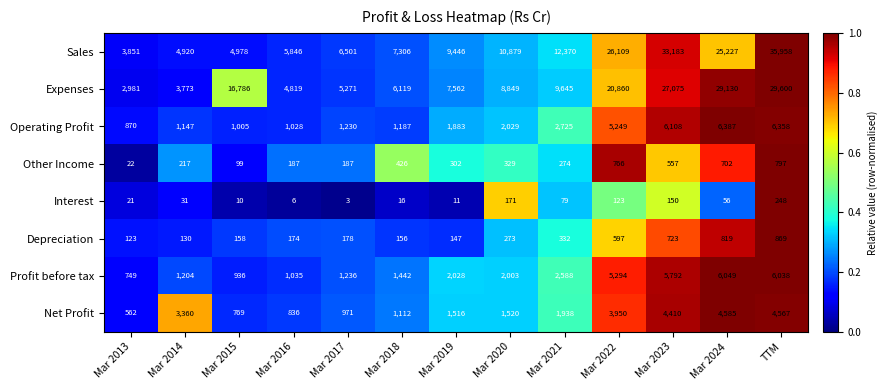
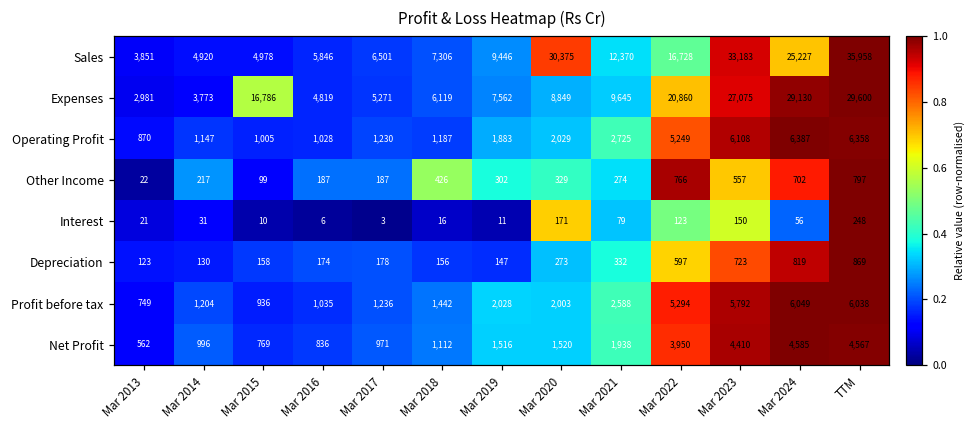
Sales, Mar 2020: 10,879 -> 30,375
Sales, Mar 2022: 26,109 -> 16,728
Net Profit, Mar 2014: 3,360 -> 996
